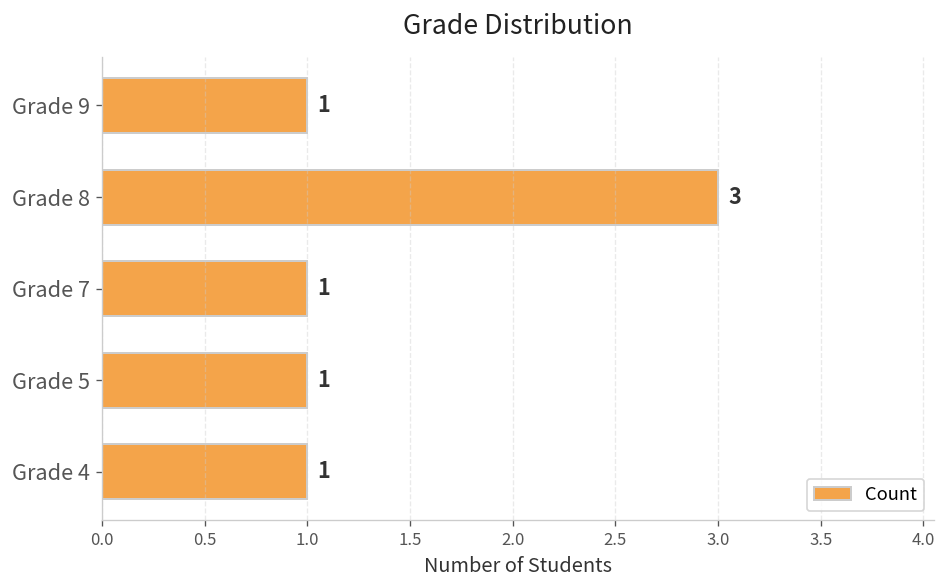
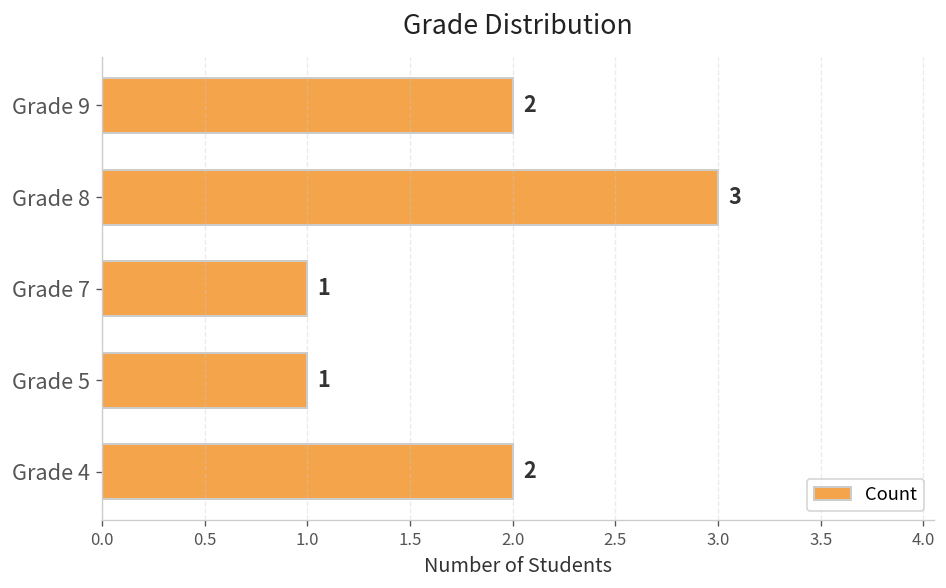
Grade 9: 1 -> 2
Grade 4: 1 -> 2
